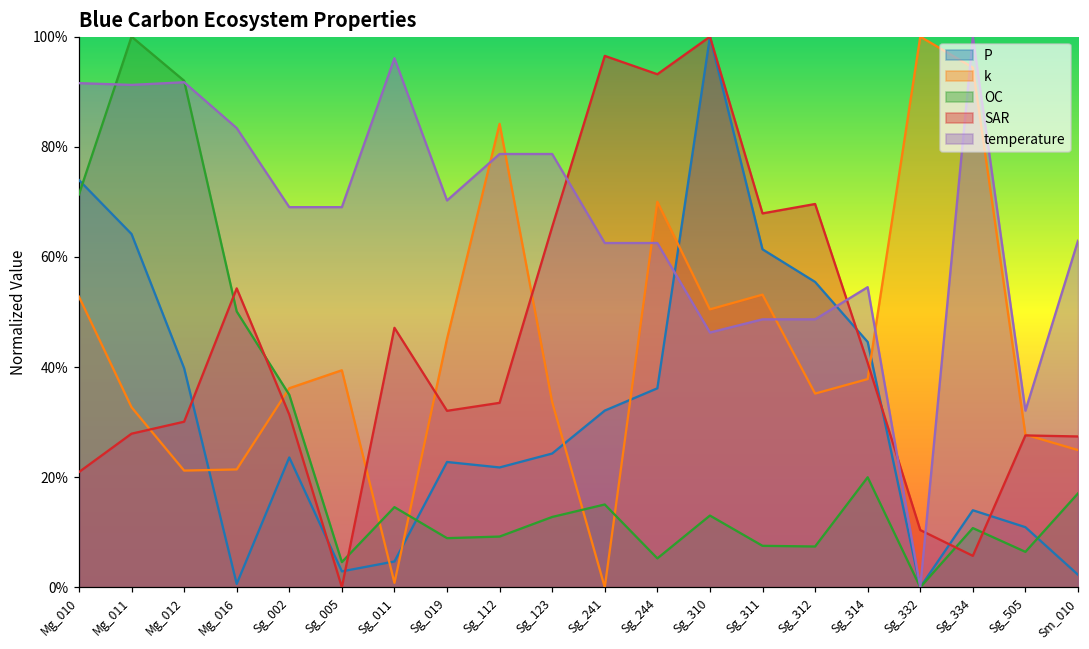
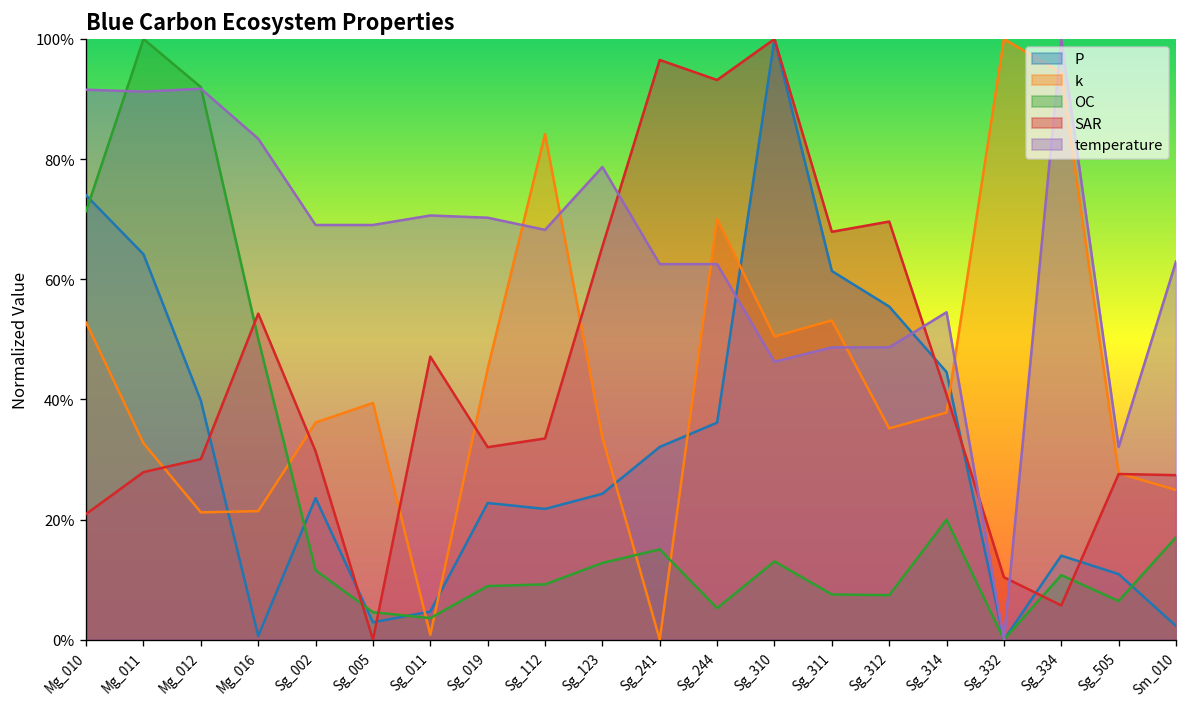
OC, Sg_002: 35% -> 12%
OC, Sg_011: 15% -> 4%
temperature, Sg_011: 96% -> 71%
temperature, Sg_112: 79% -> 68%
